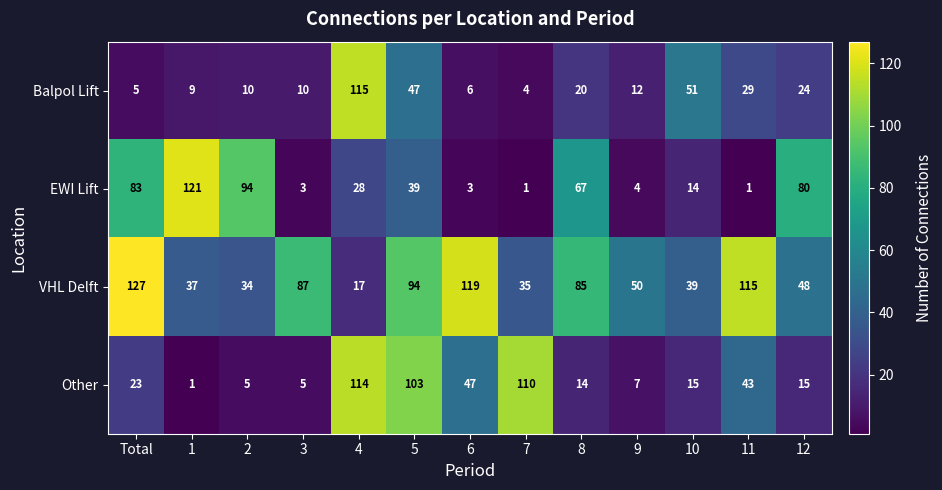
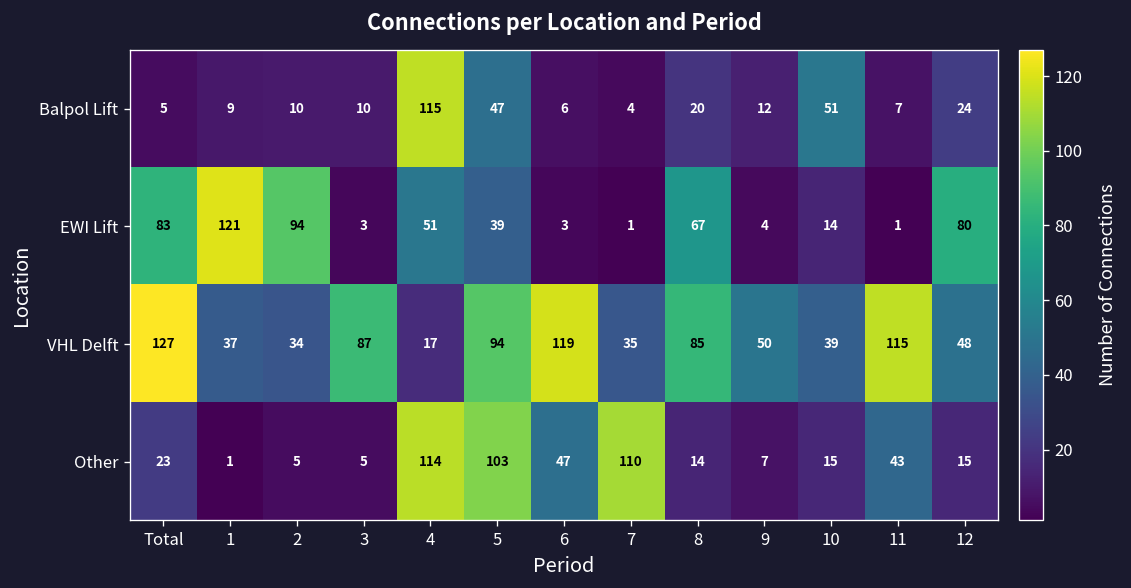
Balpol Lift, 11: 29 -> 7
EWI Lift, 4: 28 -> 51
